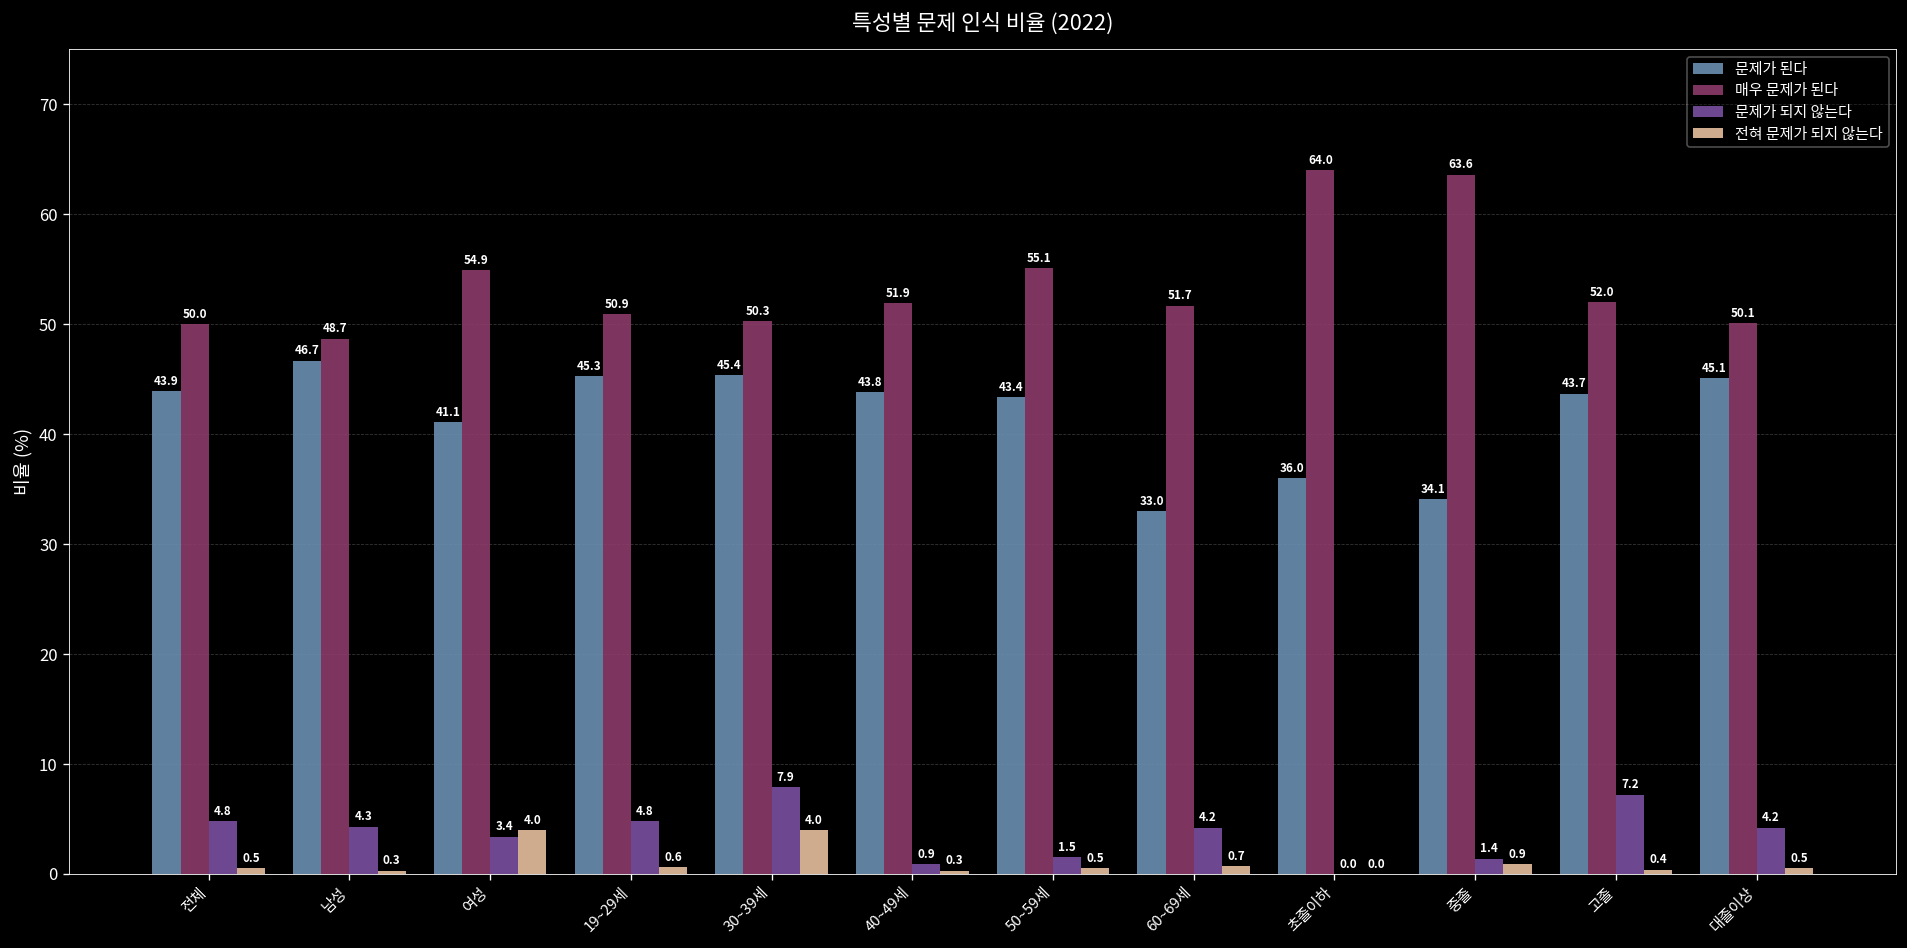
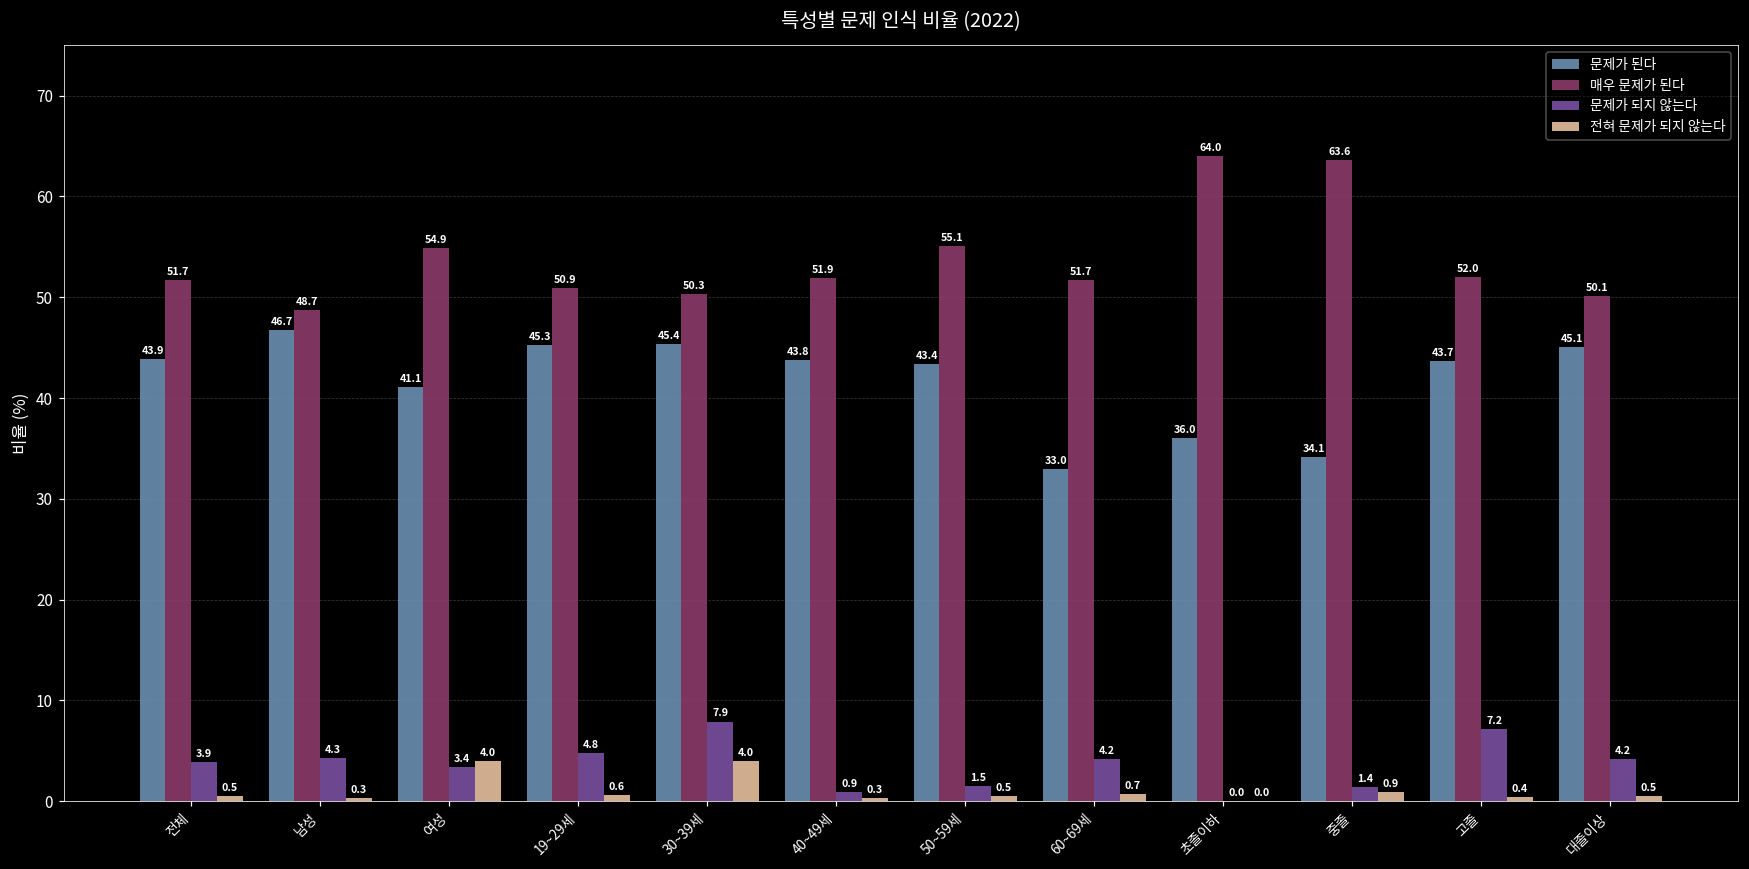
매우 문제가 된다, 전체: 50.0 -> 51.7
문제가 되지 않는다, 전체: 4.8 -> 3.9
